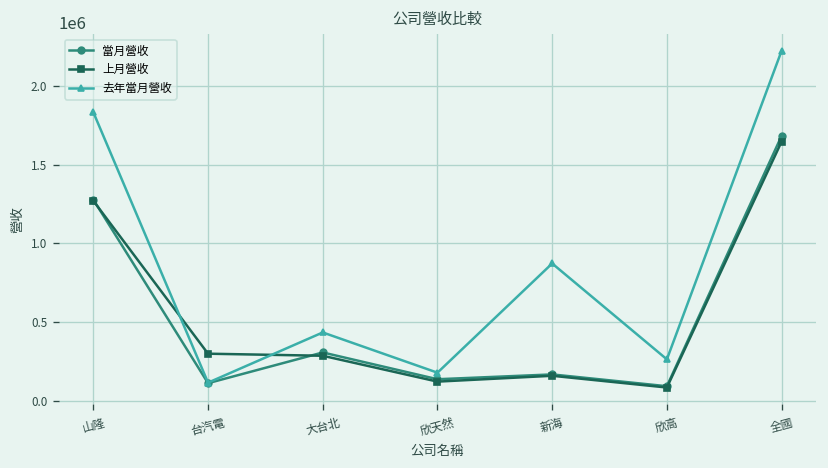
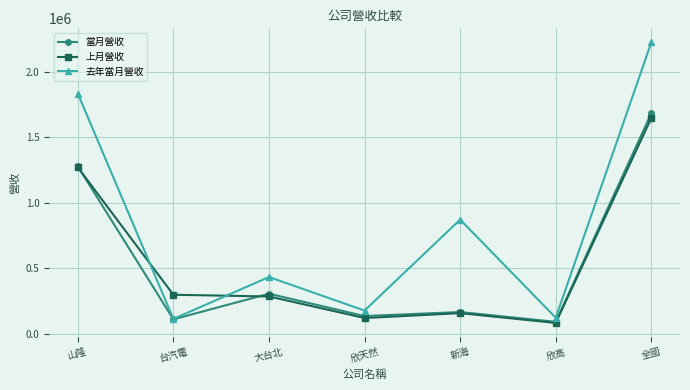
去年當月營收, 欣高: 260000 -> 120000
